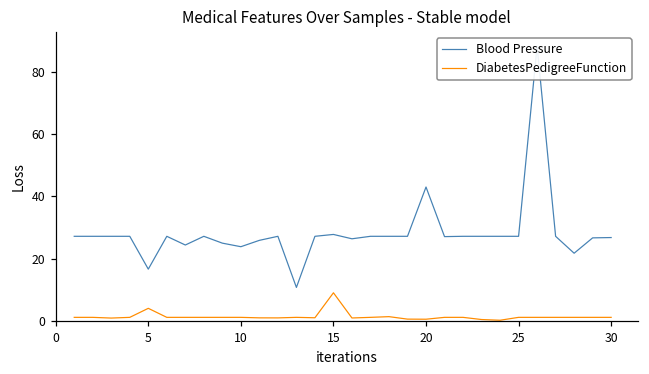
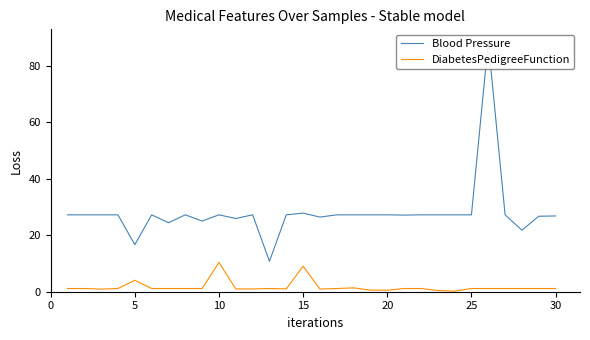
Blood Pressure, 10: 24 -> 27
DiabetesPedigreeFunction, 10: 1 -> 10
Blood Pressure, 20: 43 -> 27
